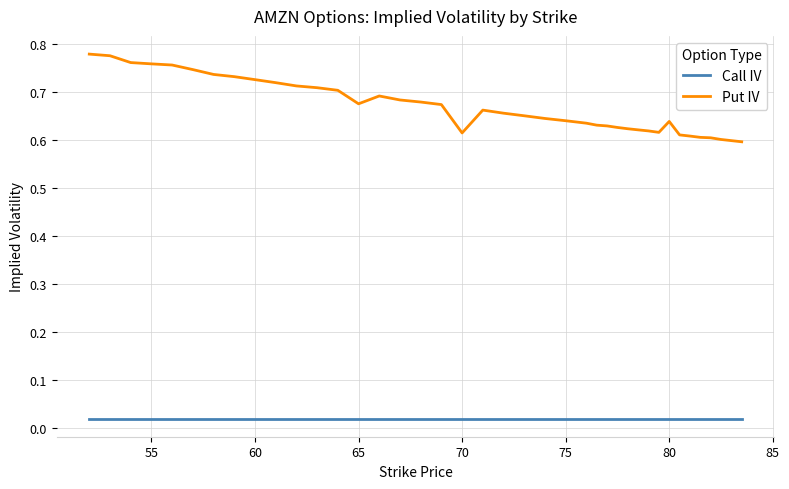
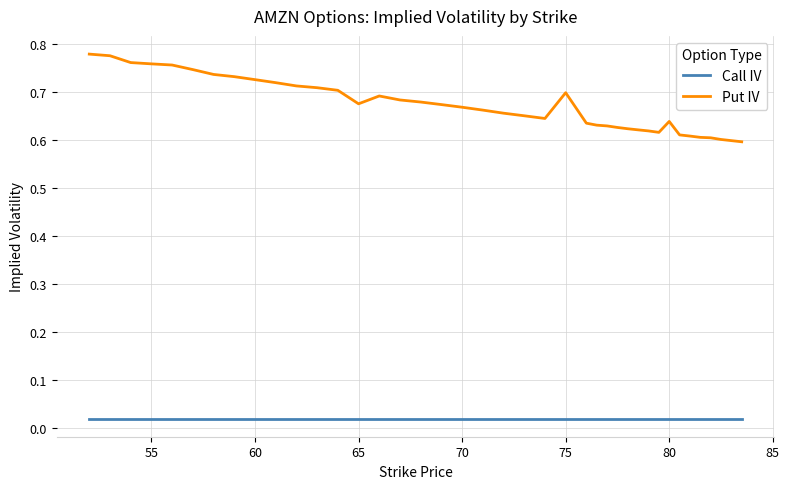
Put IV, 70: 0.61 -> 0.67
Put IV, 75: 0.64 -> 0.70
